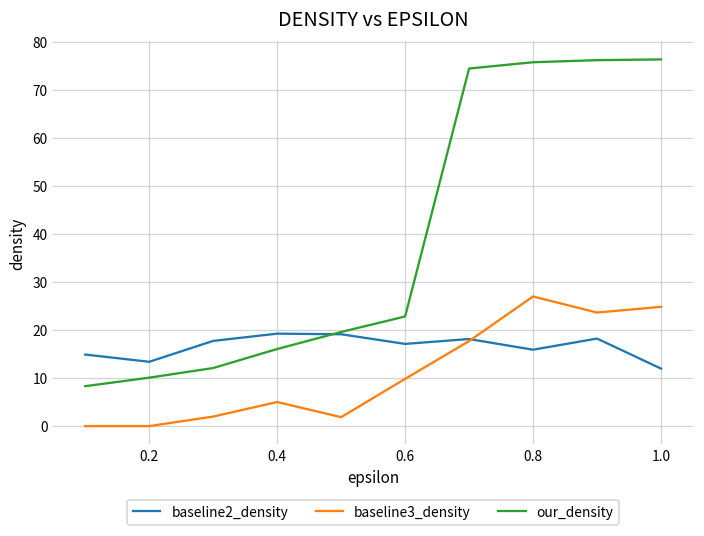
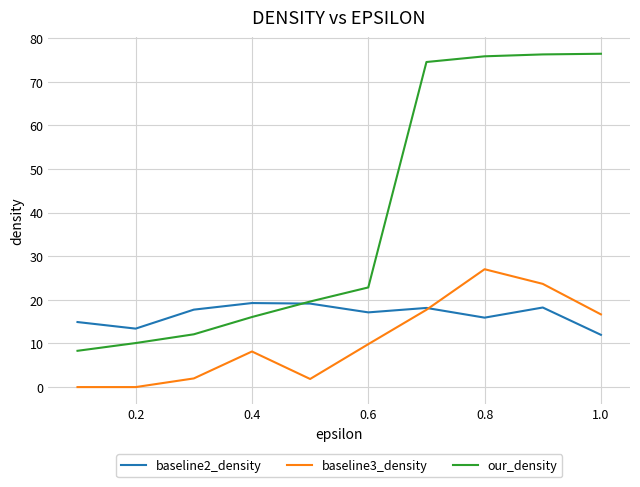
baseline3_density, 0.4: 5 -> 8
baseline3_density, 1.0: 25 -> 17
